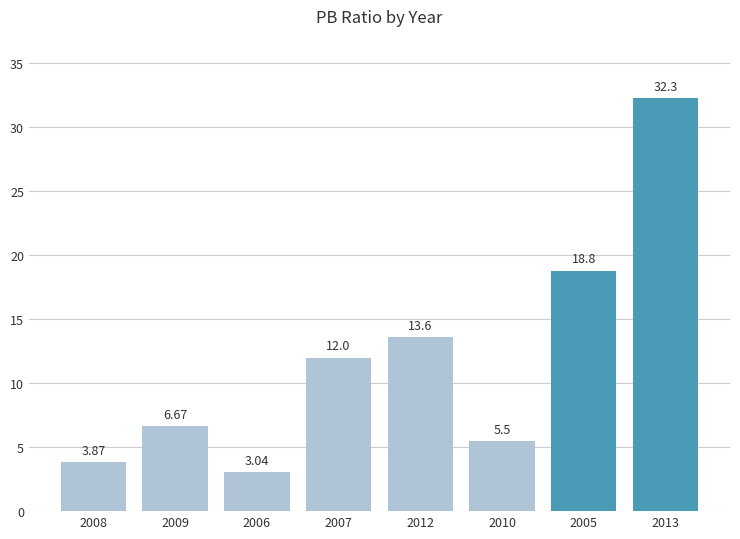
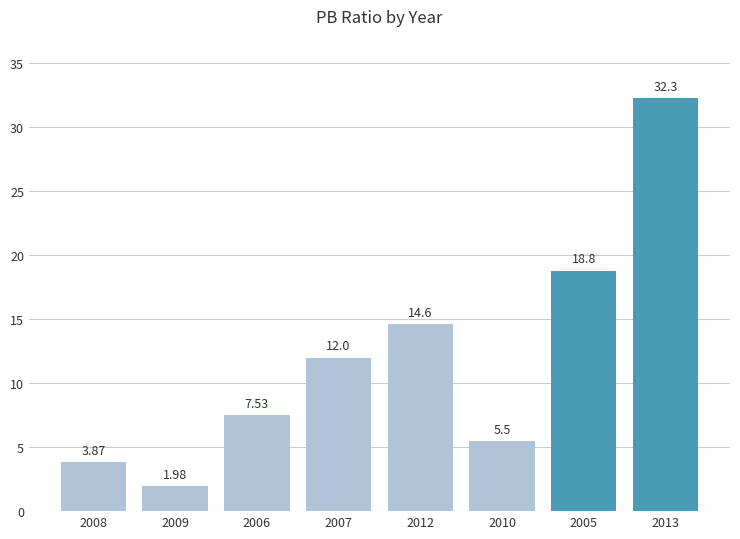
2009: 6.67 -> 1.98
2006: 3.04 -> 7.53
2012: 13.6 -> 14.6
